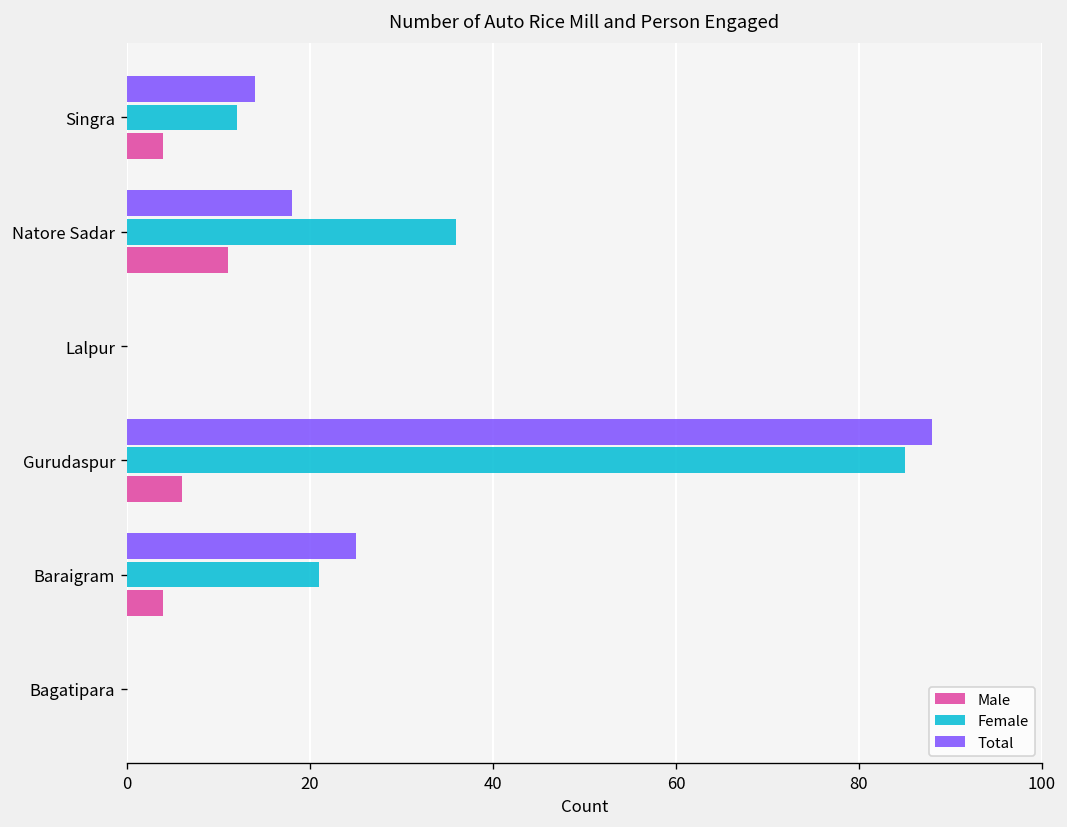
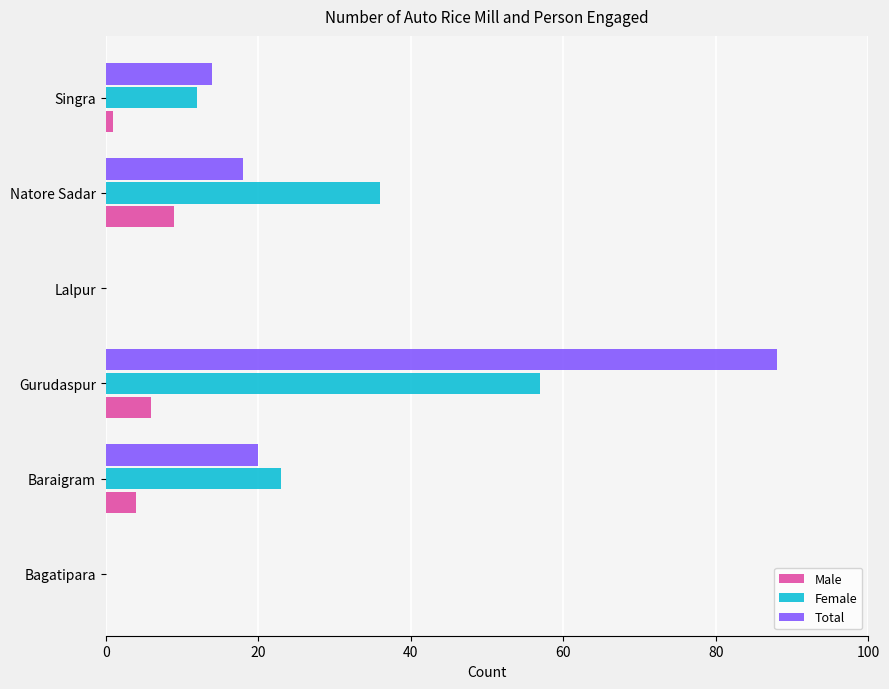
Male, Singra: 4 -> 1
Male, Natore Sadar: 11 -> 9
Female, Gurudaspur: 85 -> 57
Total, Baraigram: 25 -> 20
Female, Baraigram: 21 -> 23
